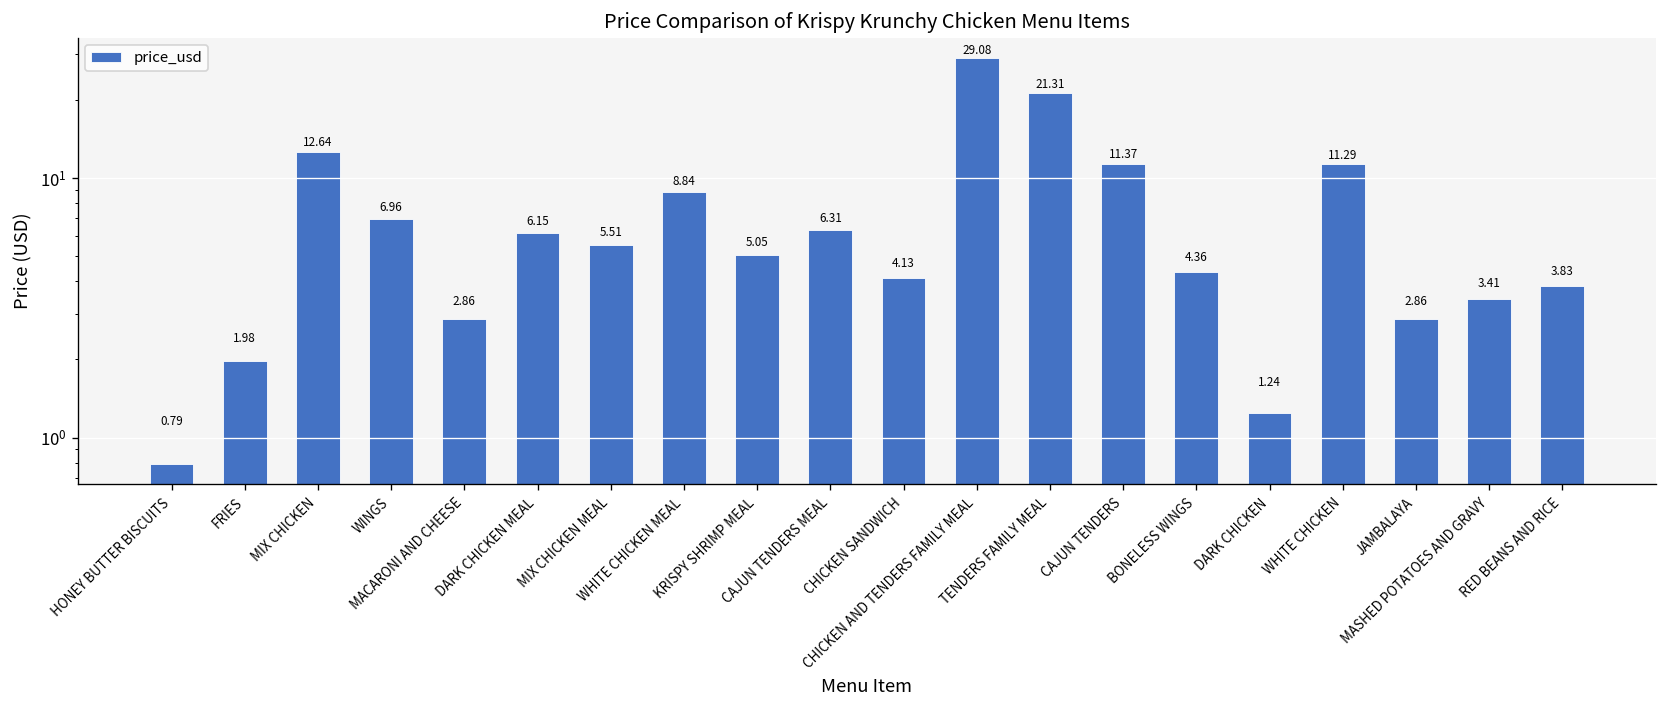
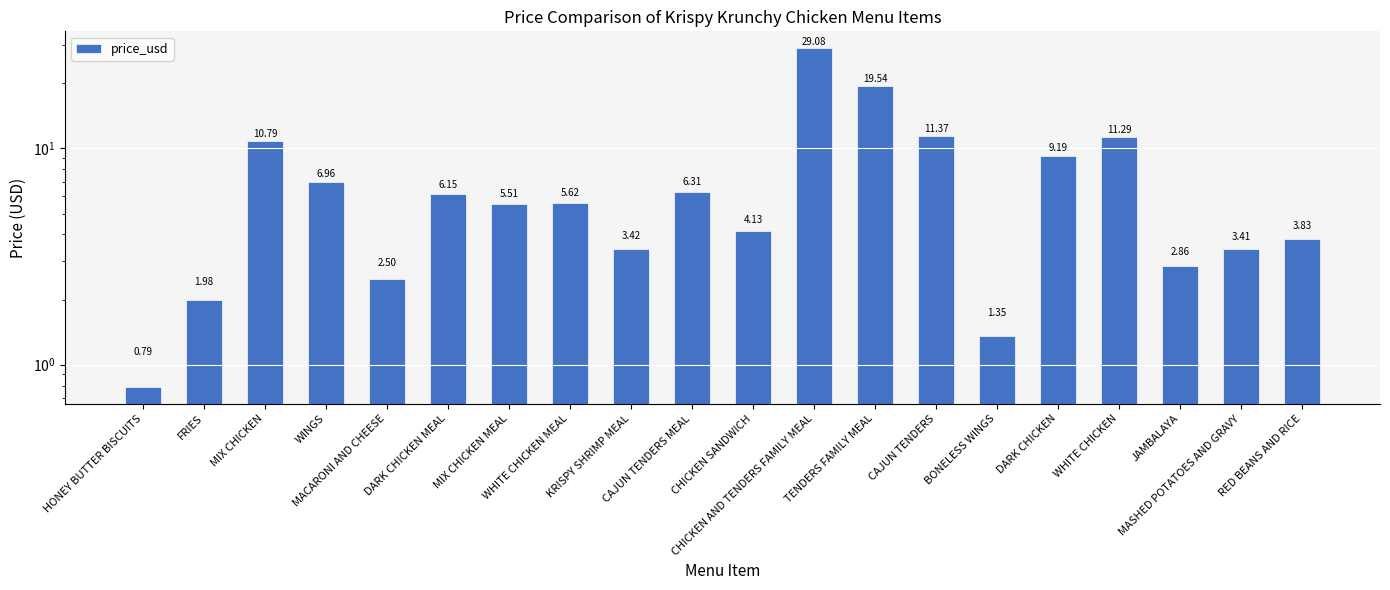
MIX CHICKEN: 12.64 -> 10.79
MACARONI AND CHEESE: 2.86 -> 2.50
WHITE CHICKEN MEAL: 8.84 -> 5.62
KRISPY SHRIMP MEAL: 5.05 -> 3.42
TENDERS FAMILY MEAL: 21.31 -> 19.54
BONELESS WINGS: 4.36 -> 1.35
DARK CHICKEN: 1.24 -> 9.19
